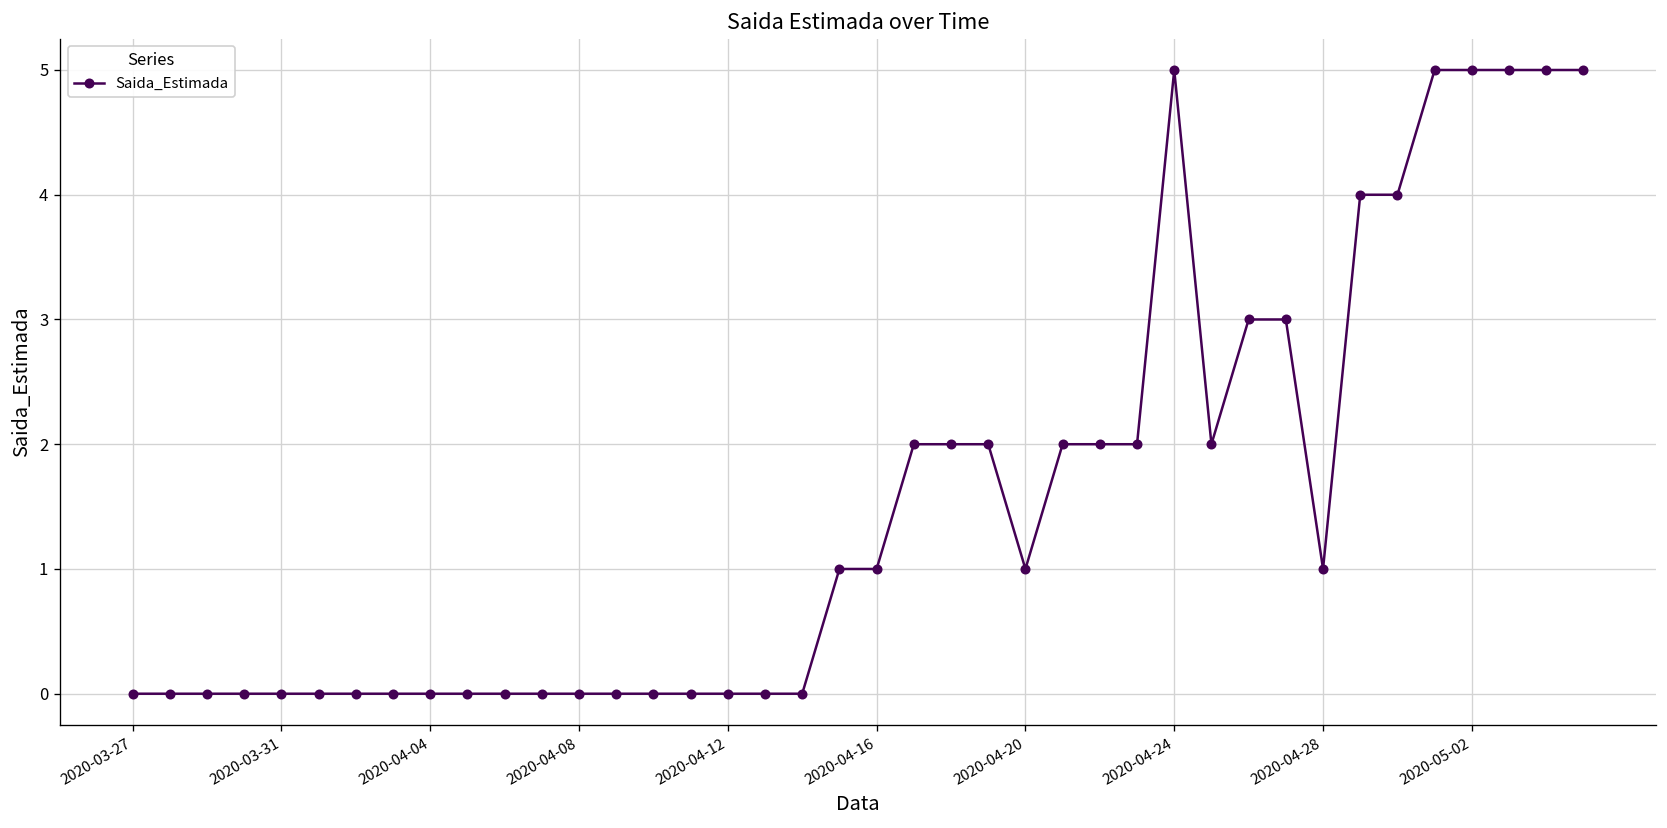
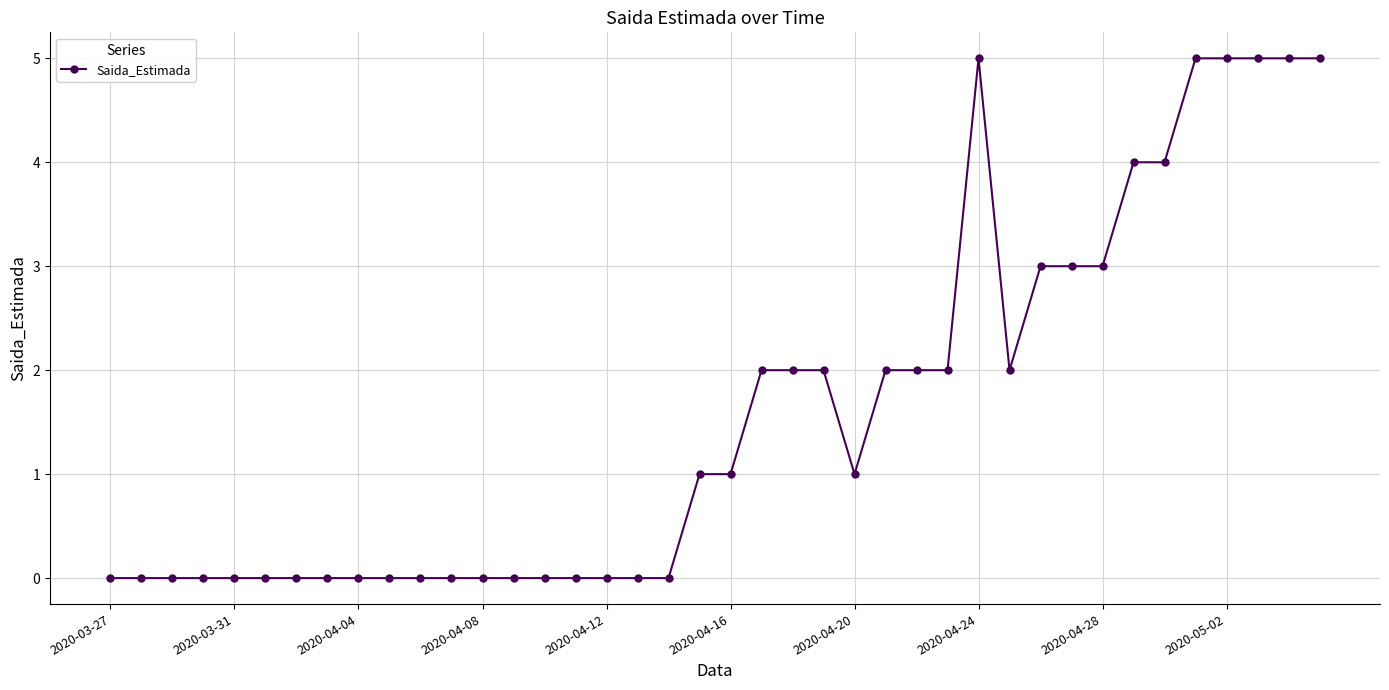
2020-04-28: 1 -> 3
